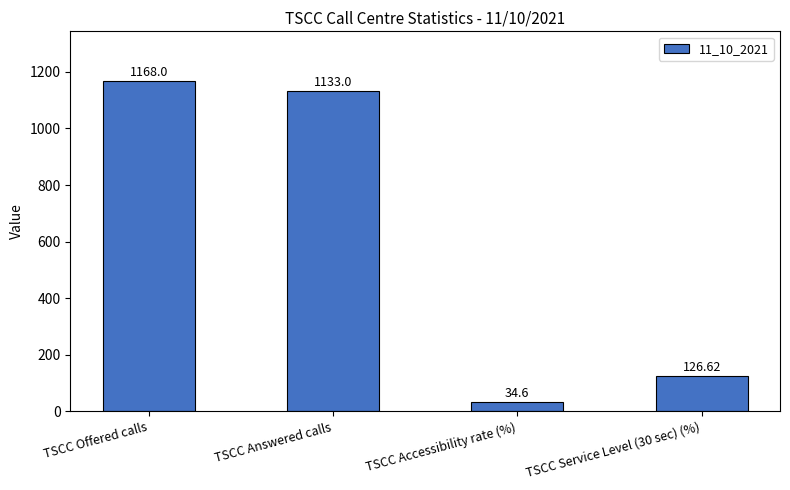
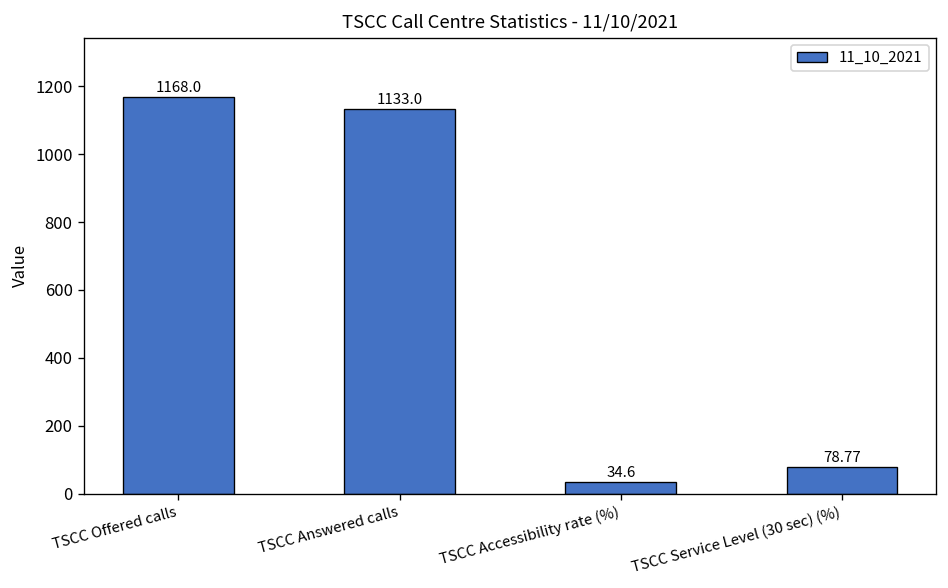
TSCC Service Level (30 sec) (%): 126.62 -> 78.77
